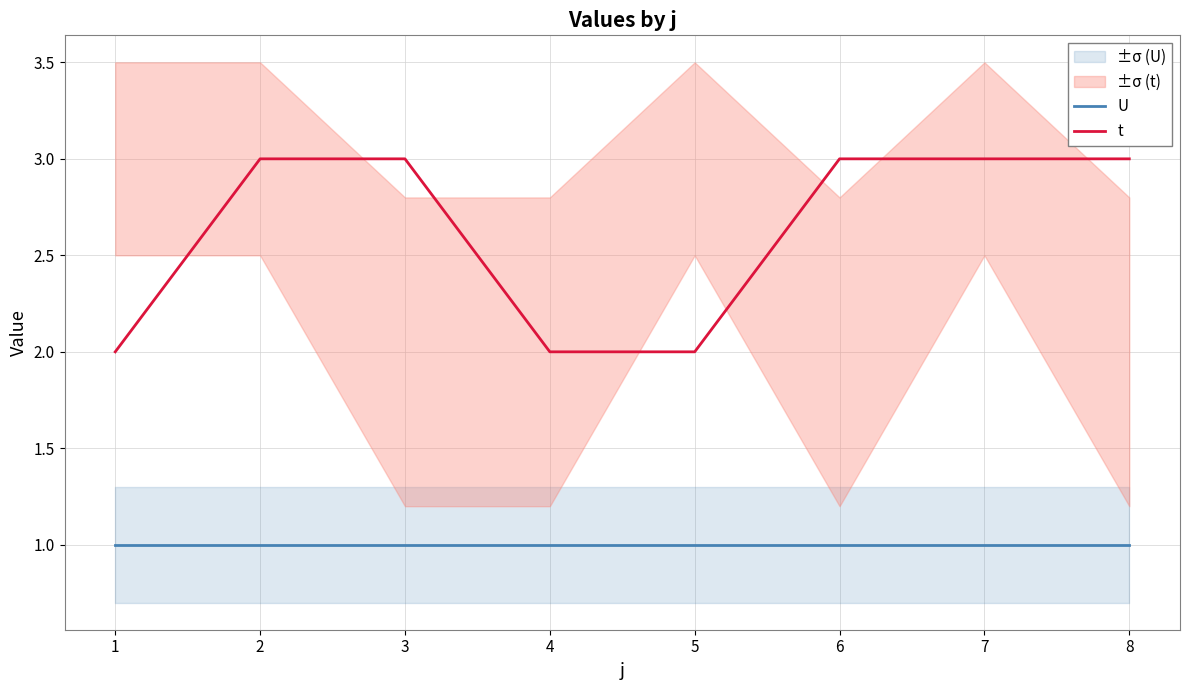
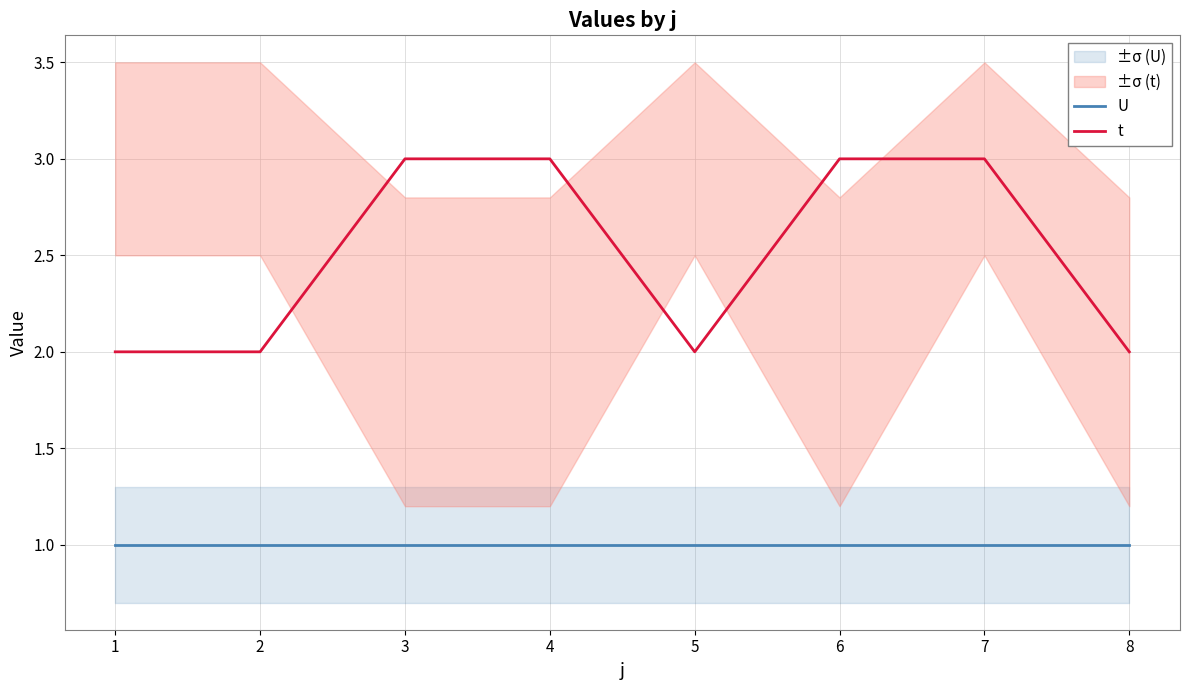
t, 2: 3 -> 2
t, 4: 2 -> 3
t, 8: 3 -> 2
